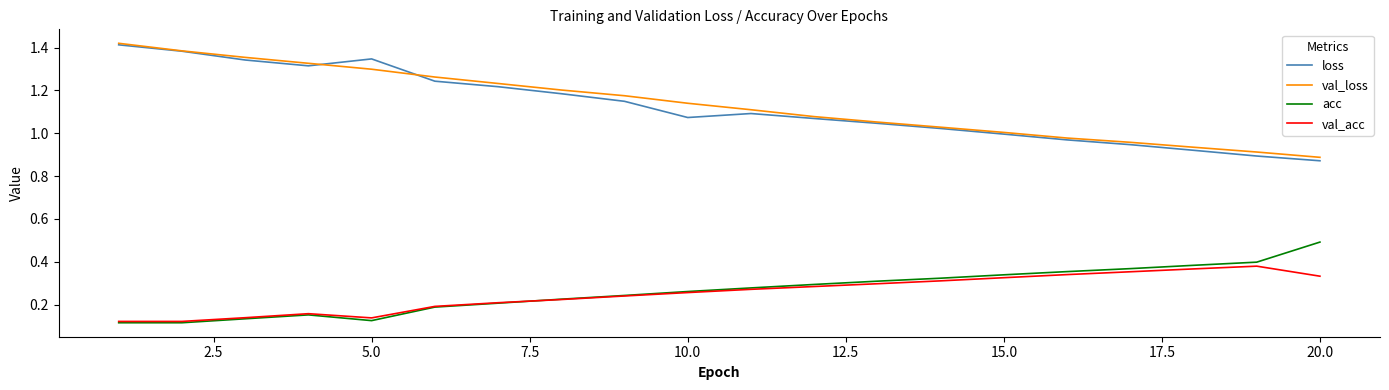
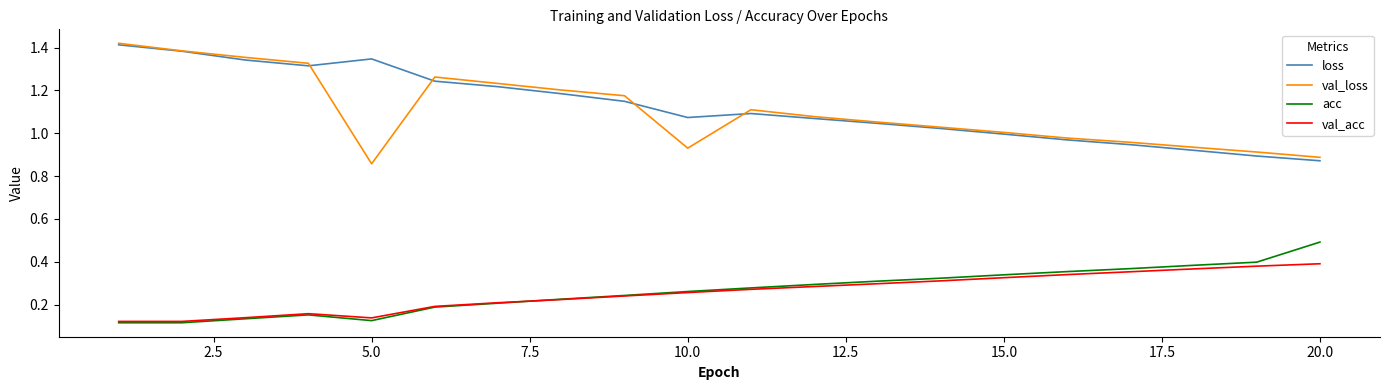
val_loss, 5.0: 1.30 -> 0.86
val_loss, 10.0: 1.14 -> 0.93
val_acc, 20.0: 0.33 -> 0.39
